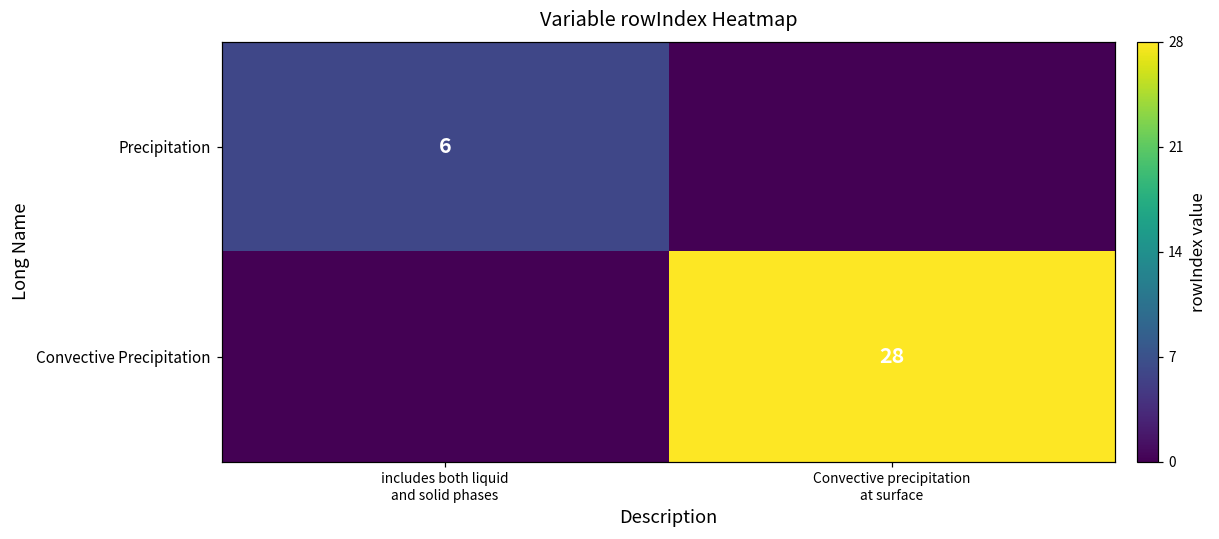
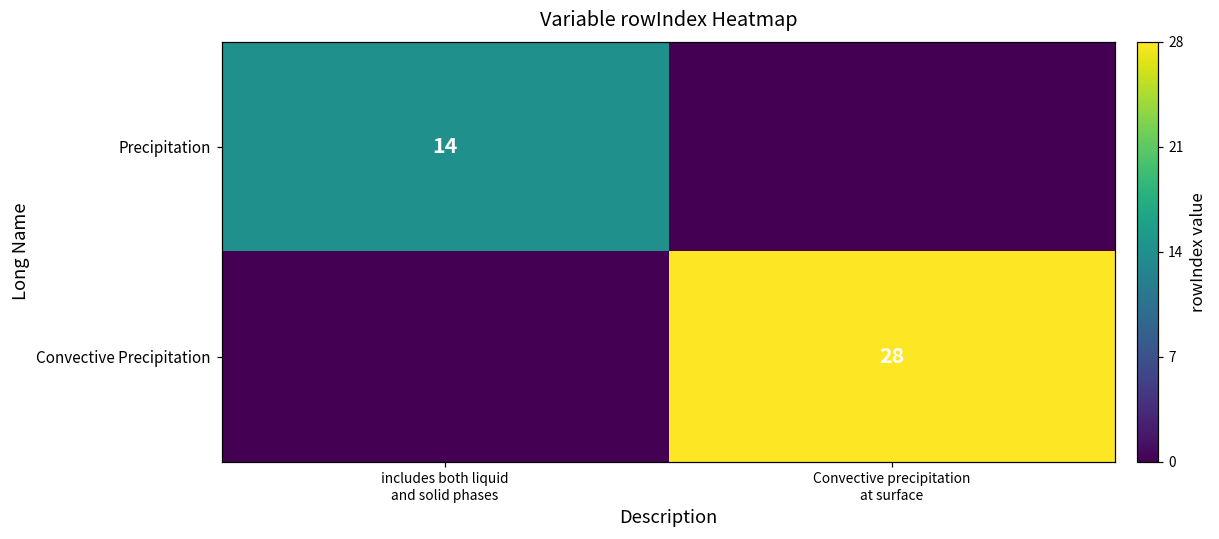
Precipitation, includes both liquid and solid phases: 6 -> 14
